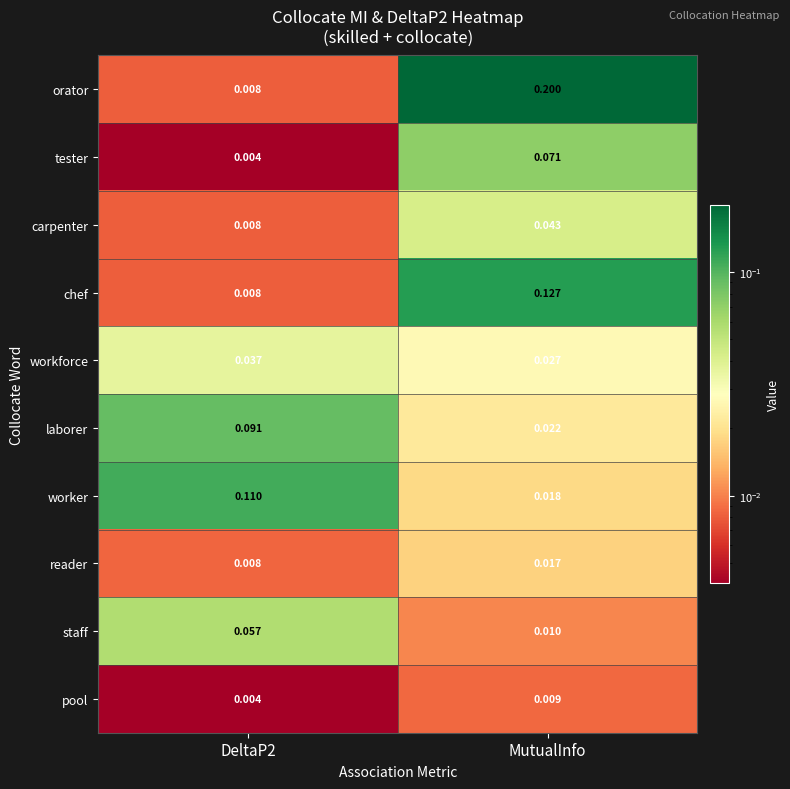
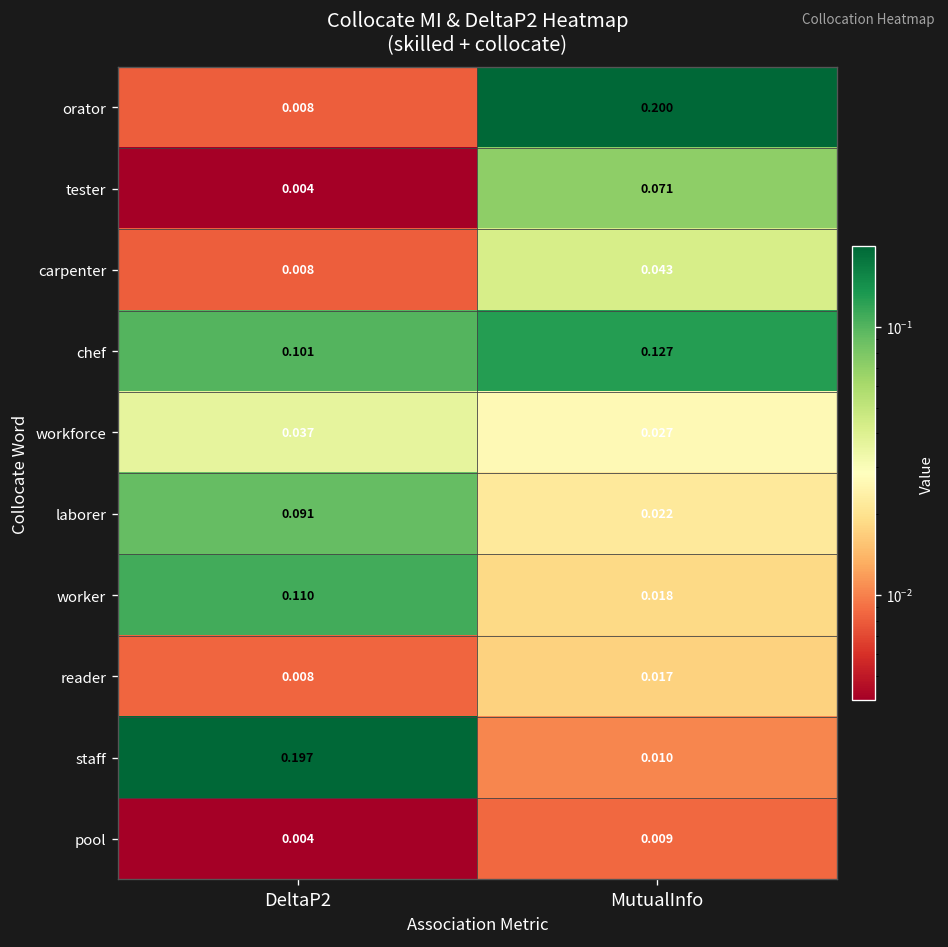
chef, DeltaP2: 0.008 -> 0.101
staff, DeltaP2: 0.057 -> 0.197
